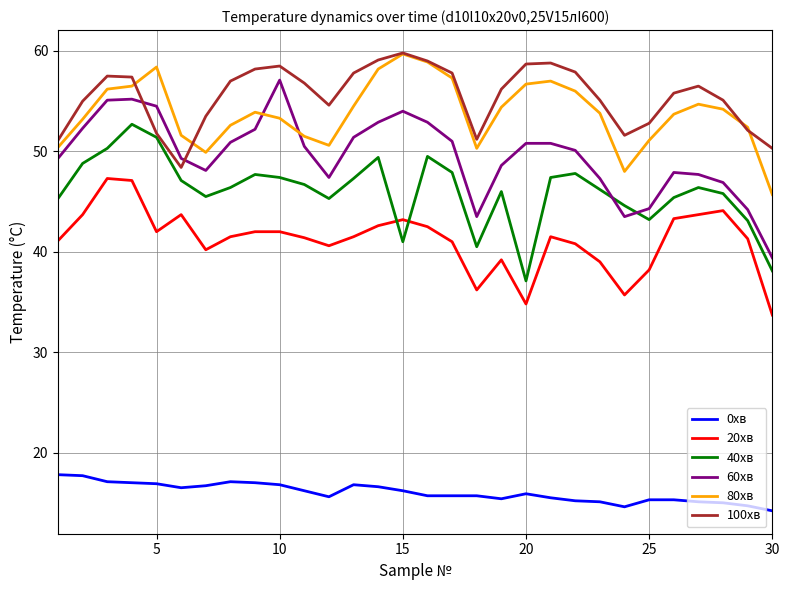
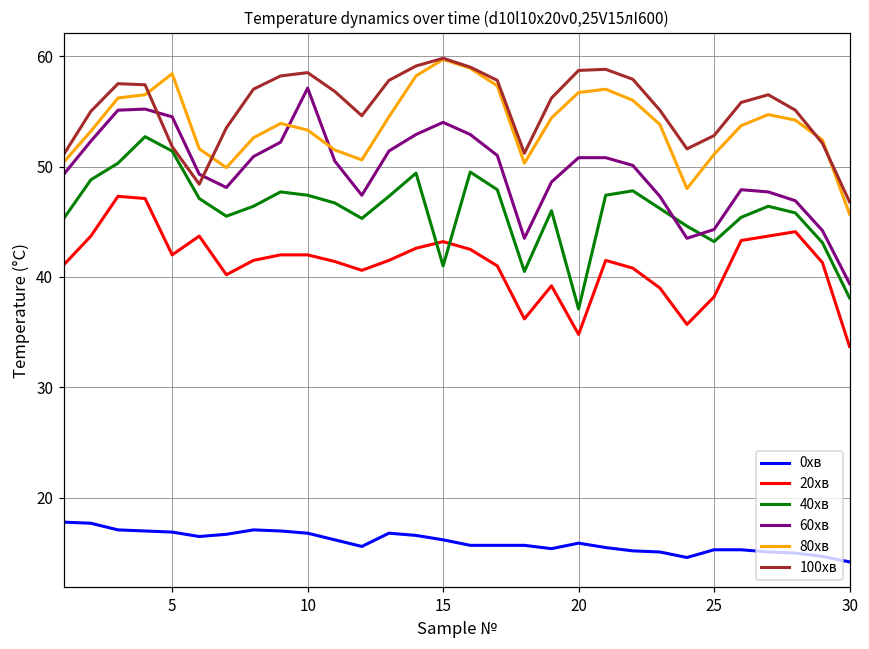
100хв, 30: 50.3 -> 46.8
